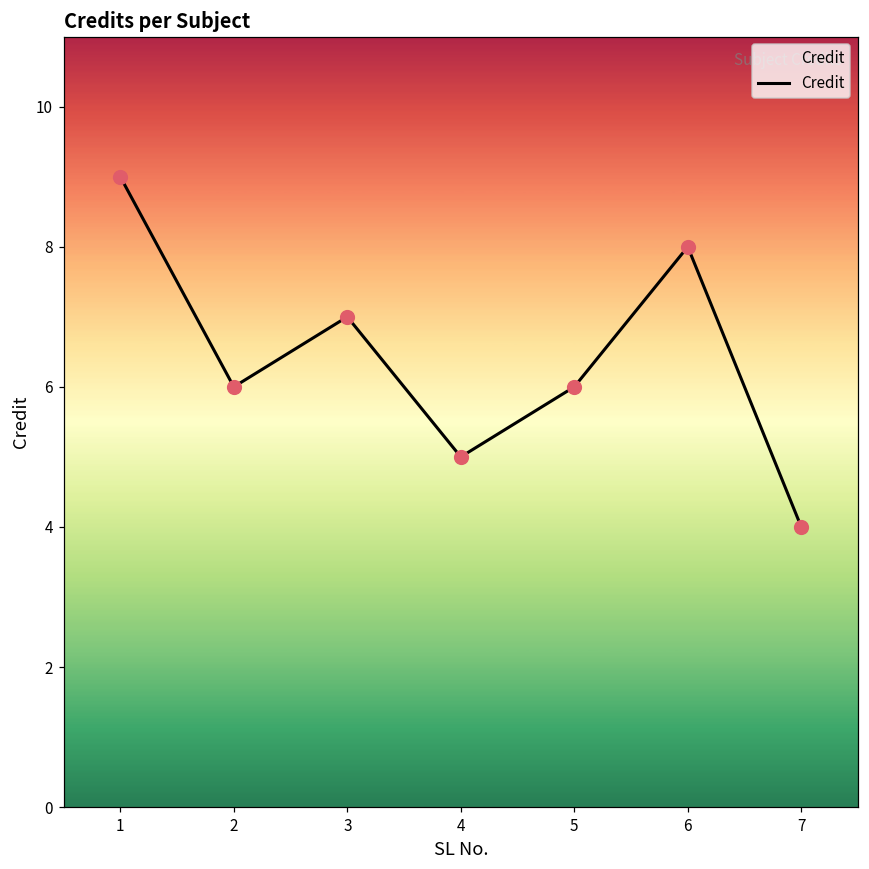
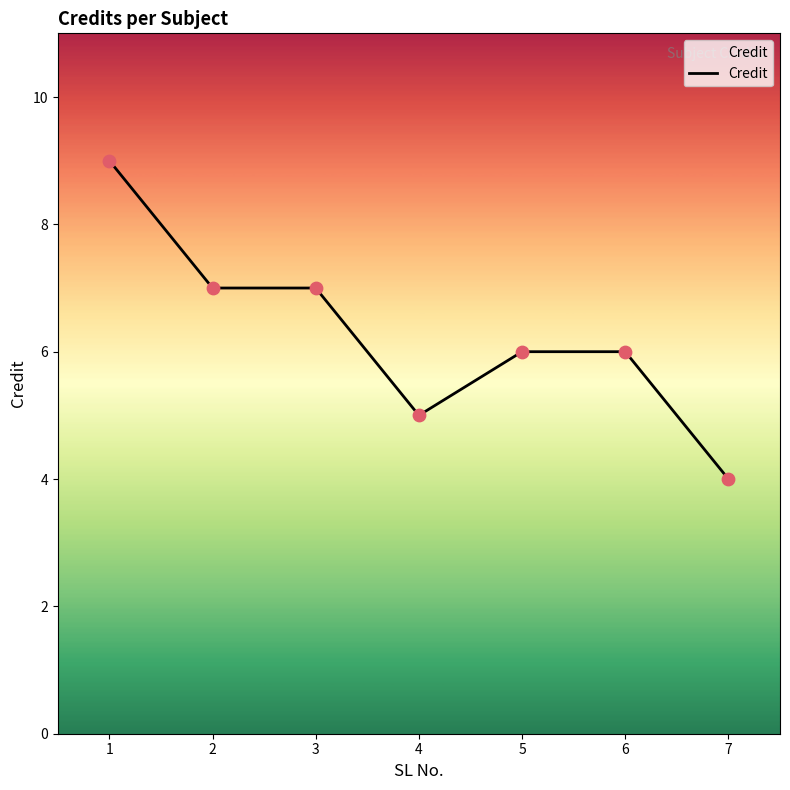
2: 6 -> 7
6: 8 -> 6
